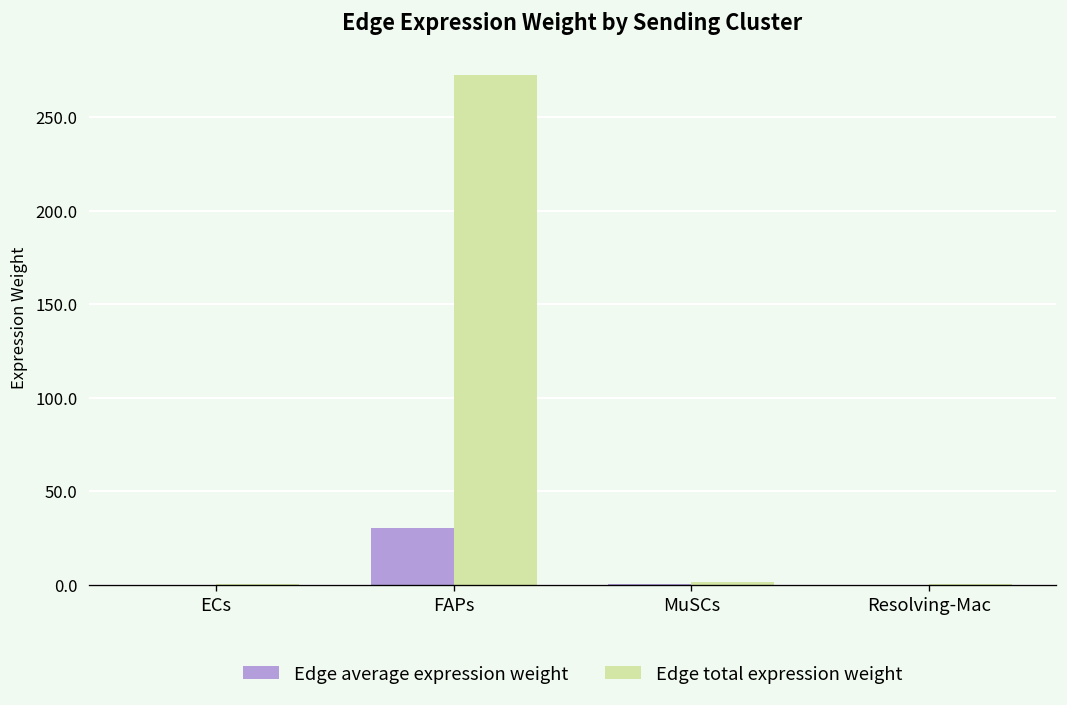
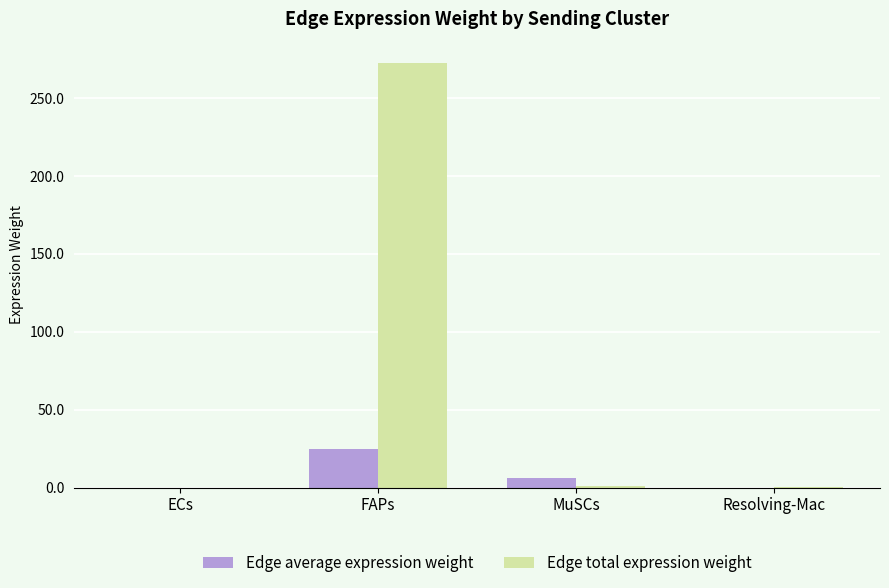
Edge average expression weight, FAPs: 30 -> 25
Edge average expression weight, MuSCs: 0 -> 6
